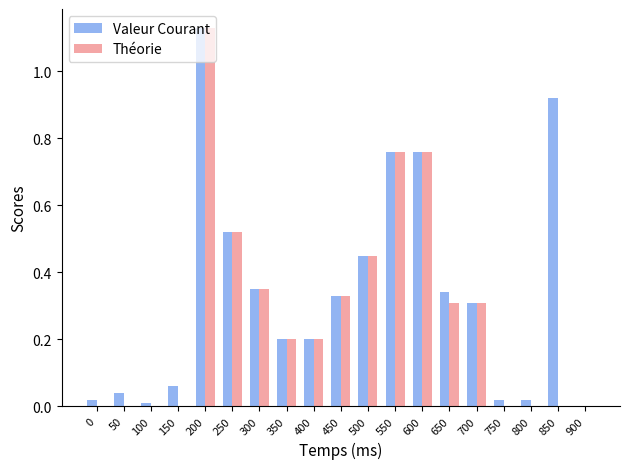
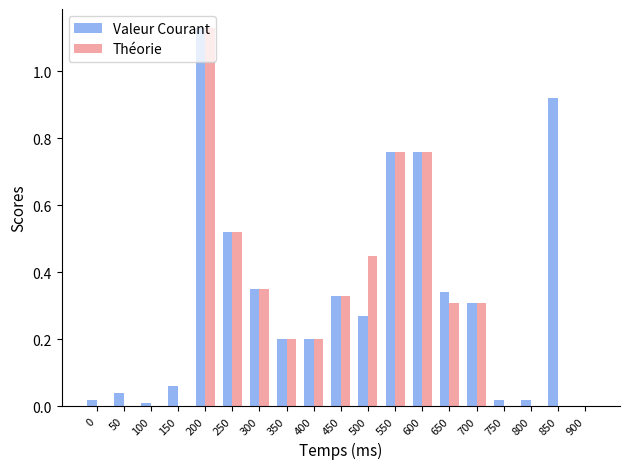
Valeur Courant, 500: 0.45 -> 0.27
